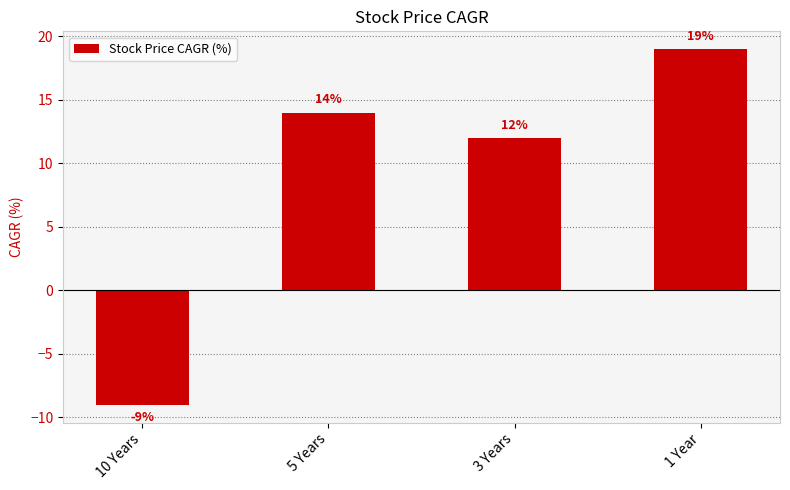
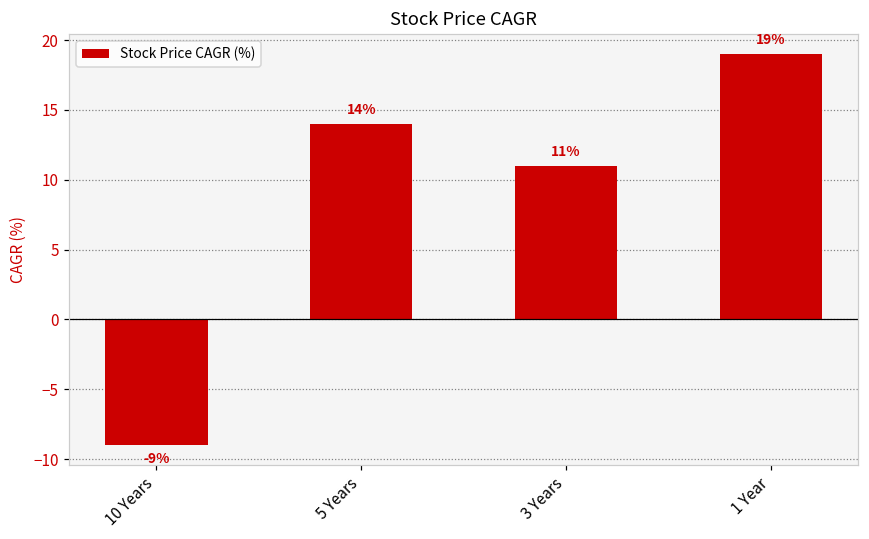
3 Years: 12% -> 11%
